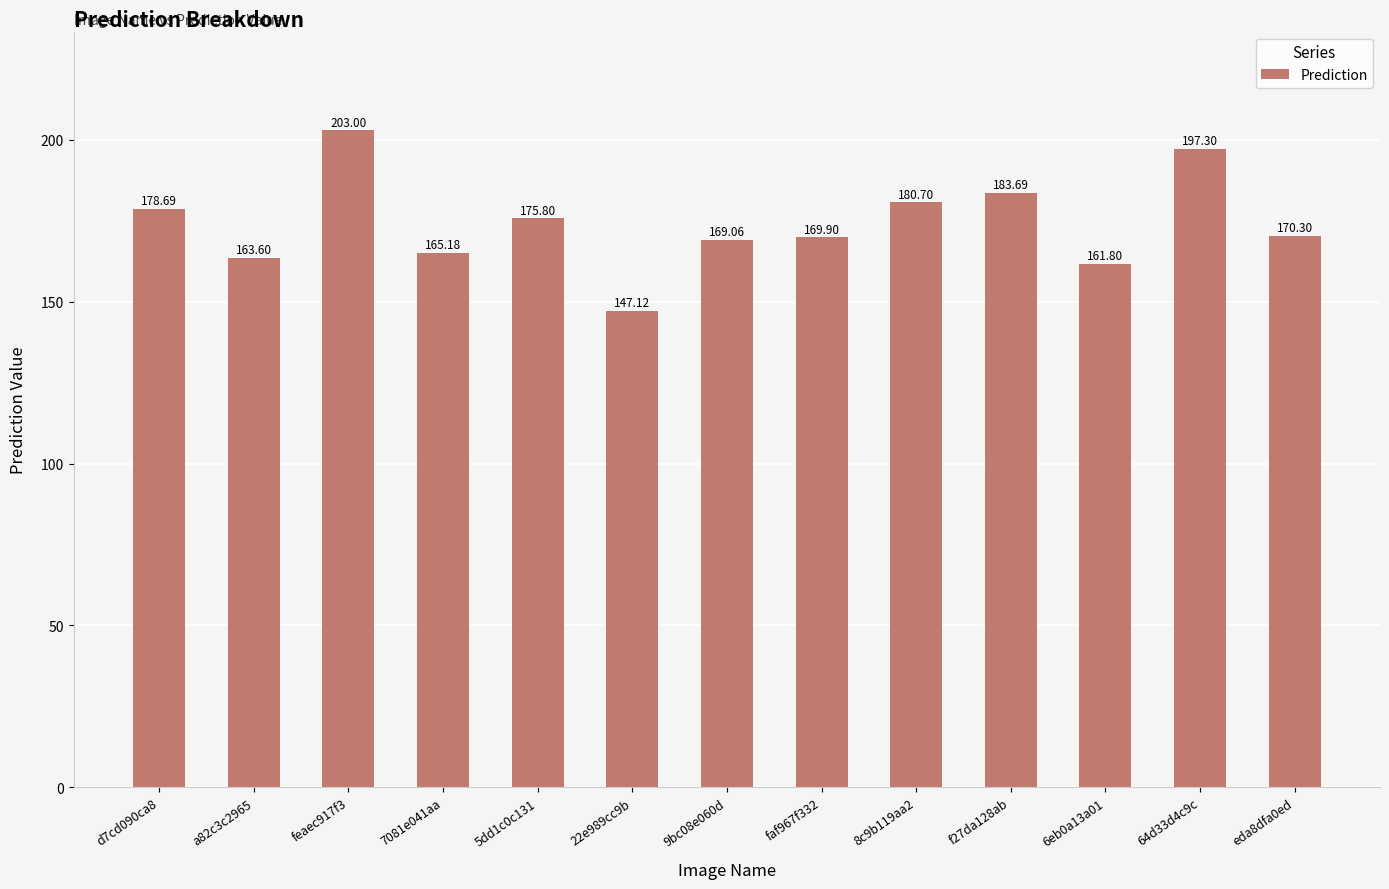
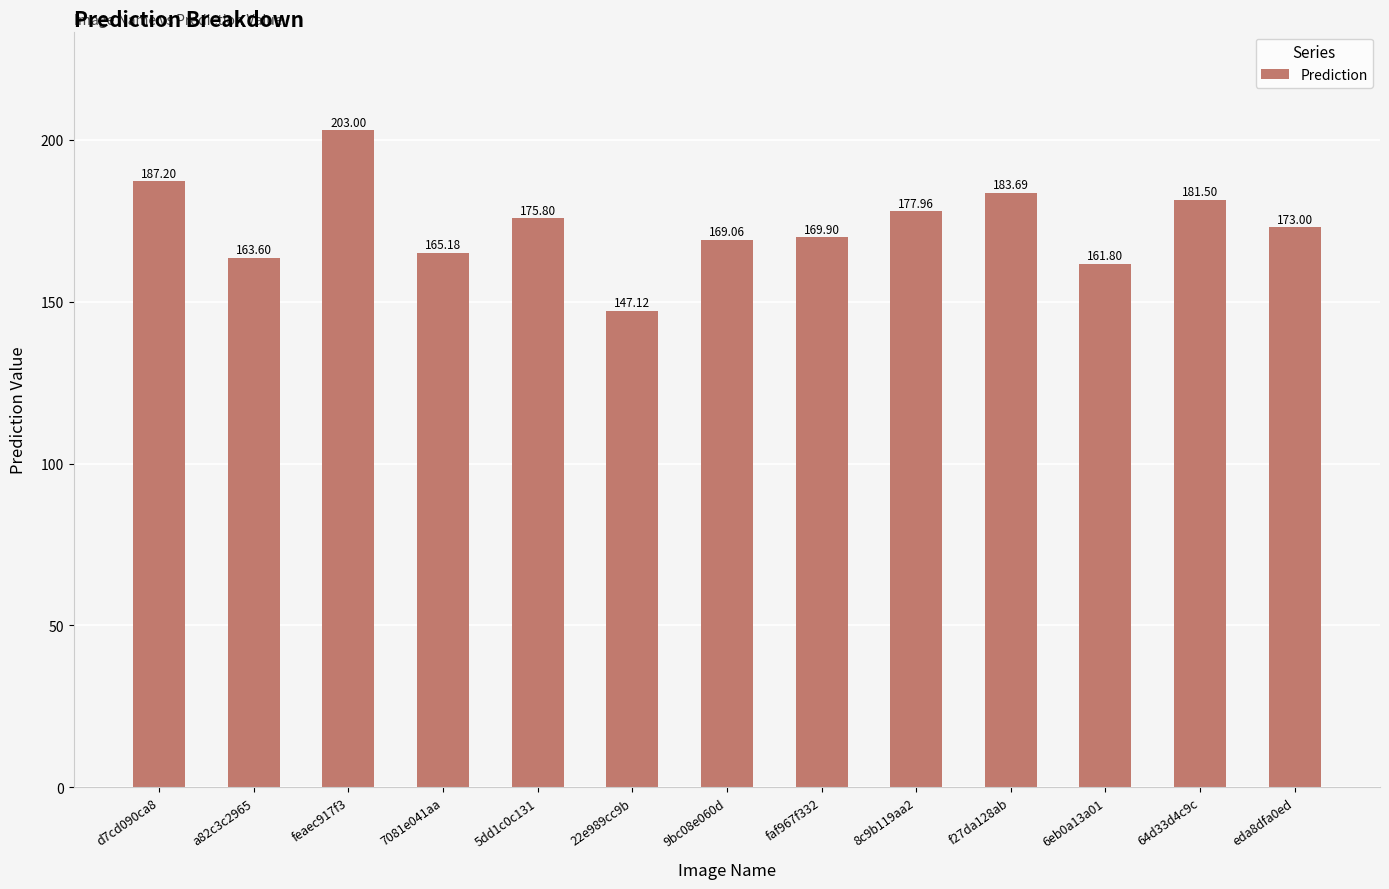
d7cd090ca8: 178.69 -> 187.20
8c9b119aa2: 180.70 -> 177.96
64d33d4c9c: 197.30 -> 181.50
eda8dfa0ed: 170.30 -> 173.00
